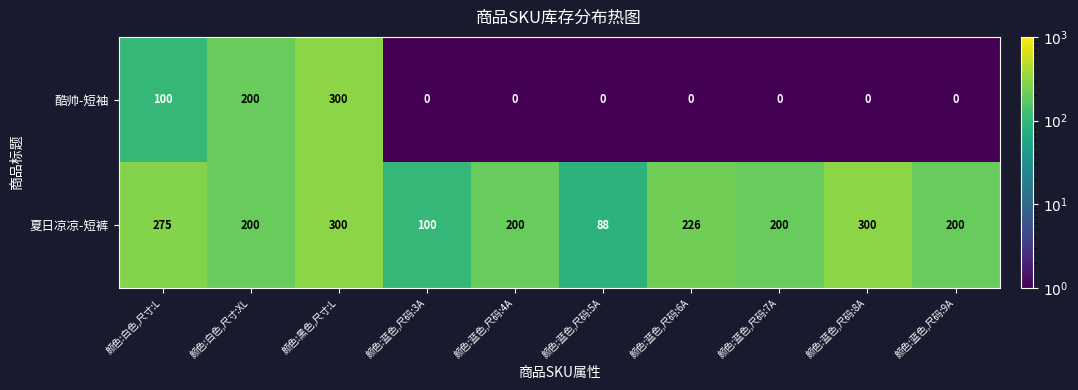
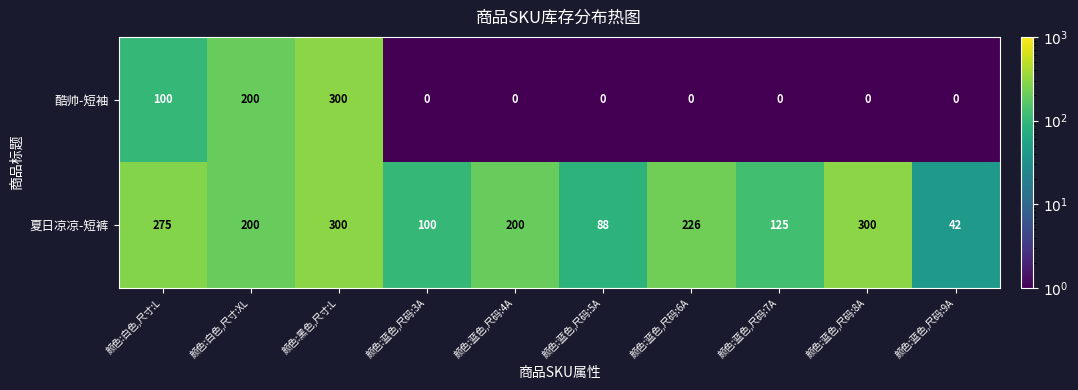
夏日凉凉-短裤, 颜色:蓝色,尺码:7A: 200 -> 125
夏日凉凉-短裤, 颜色:蓝色,尺码:9A: 200 -> 42
